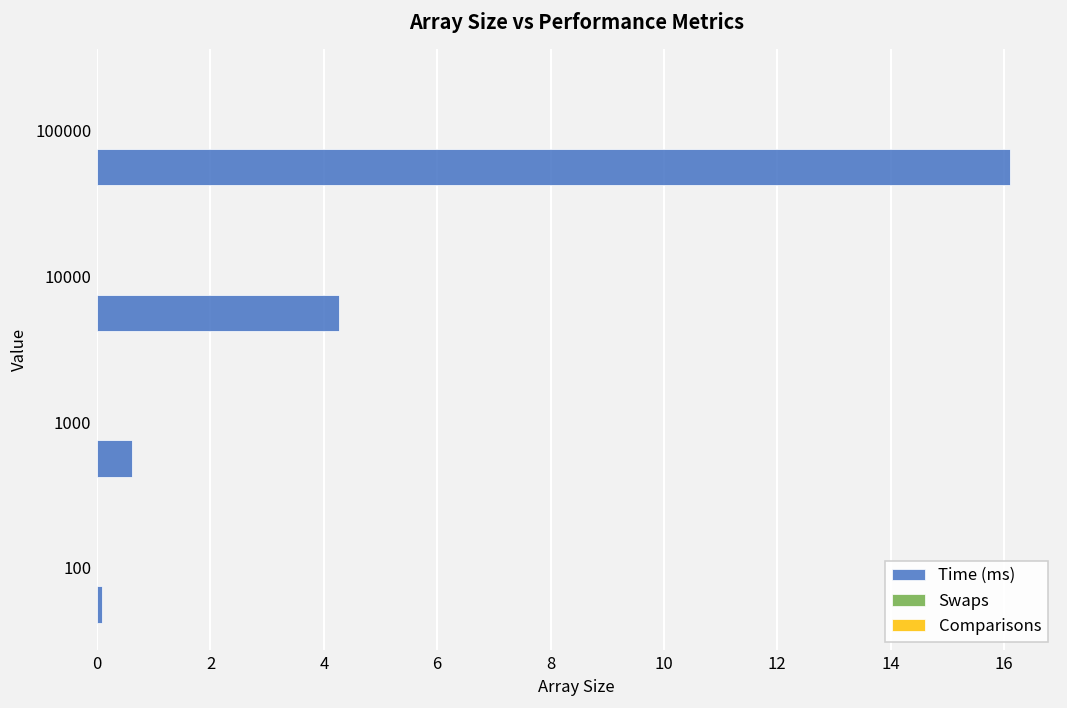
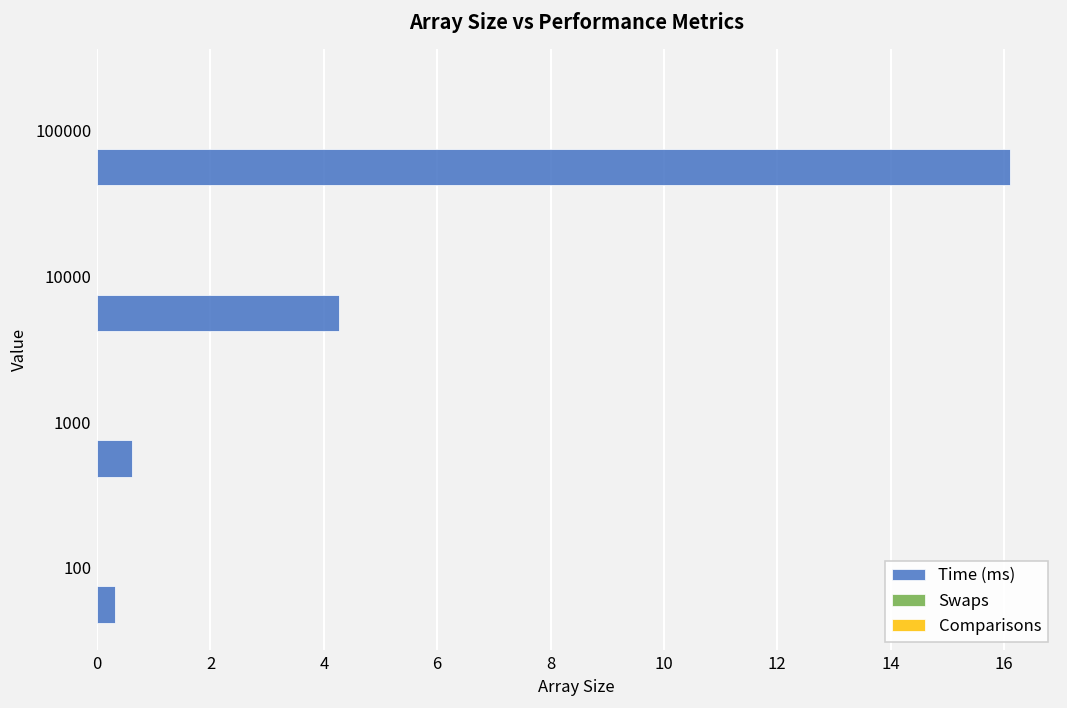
Time (ms), 100: 0.1 -> 0.3
